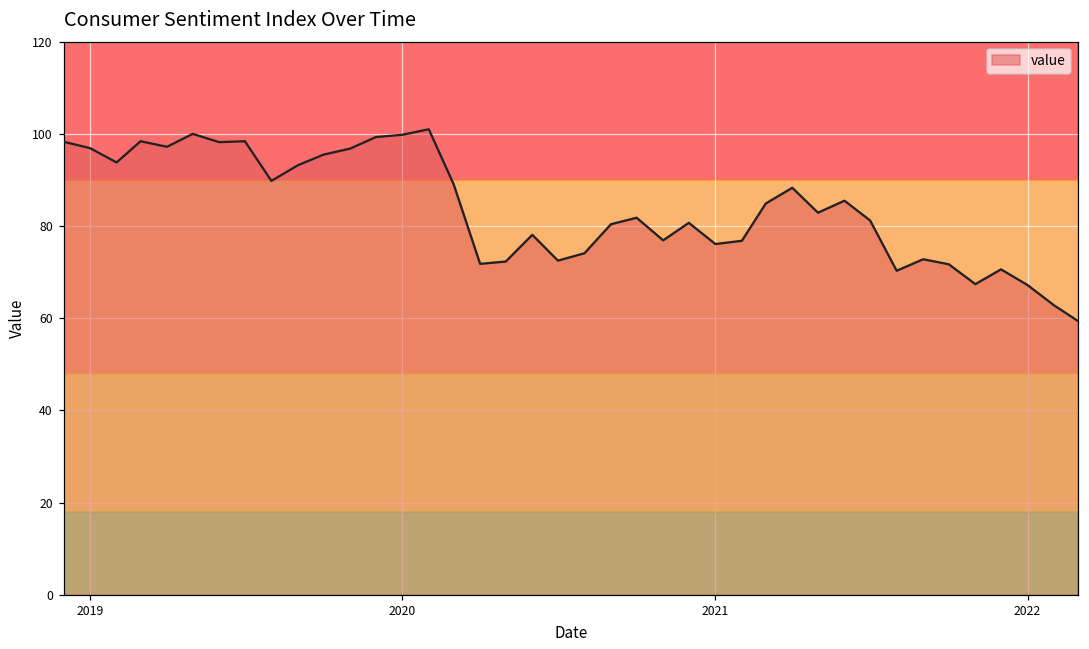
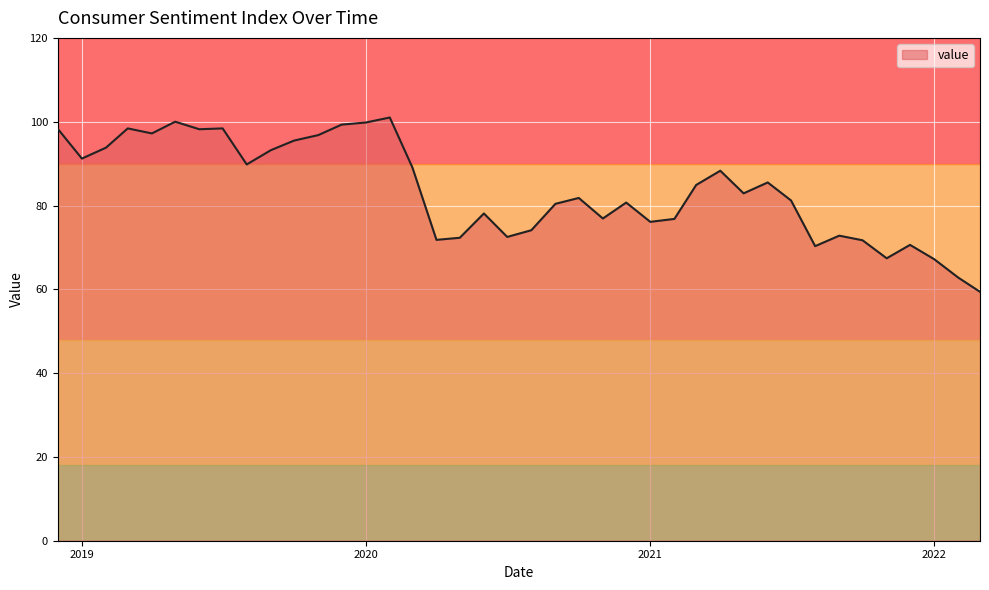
2019: 97 -> 91
